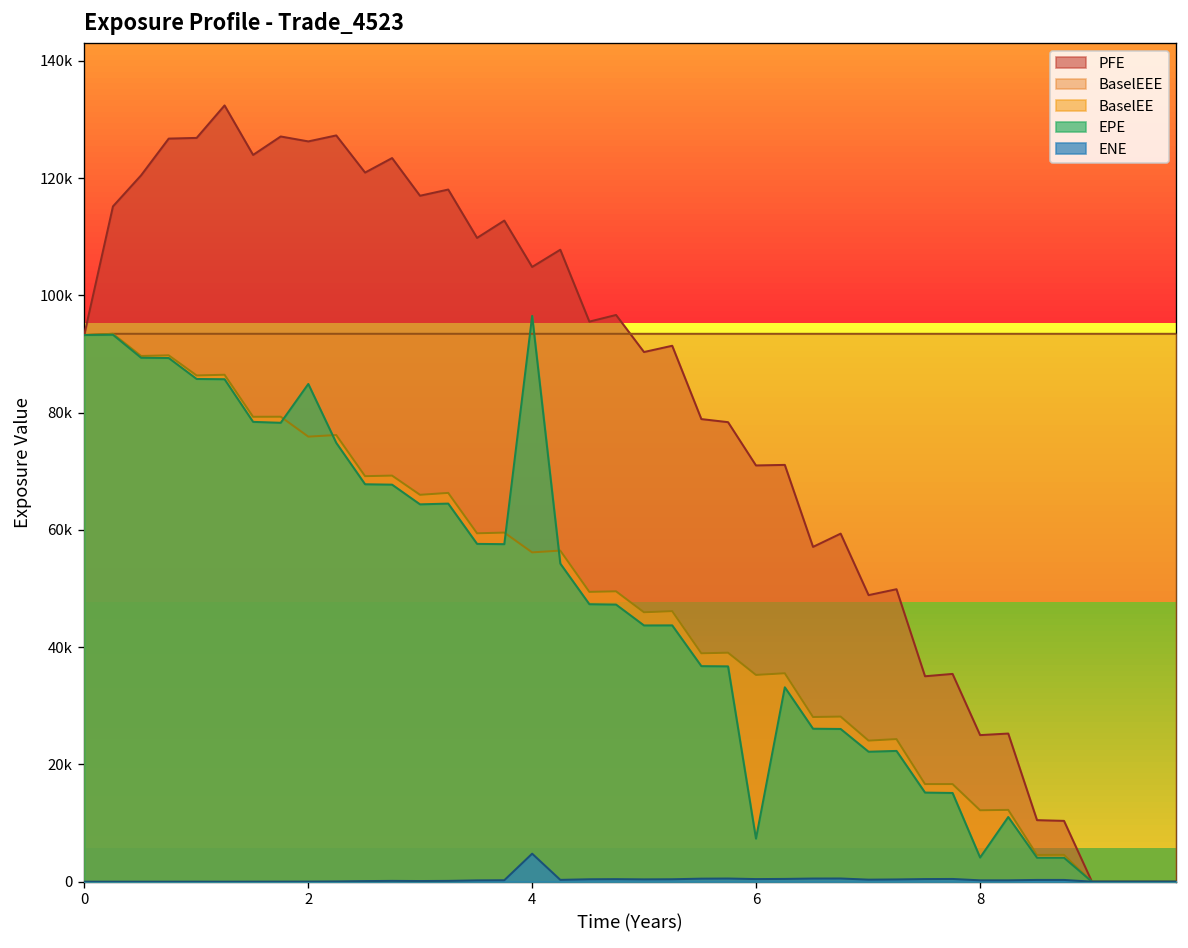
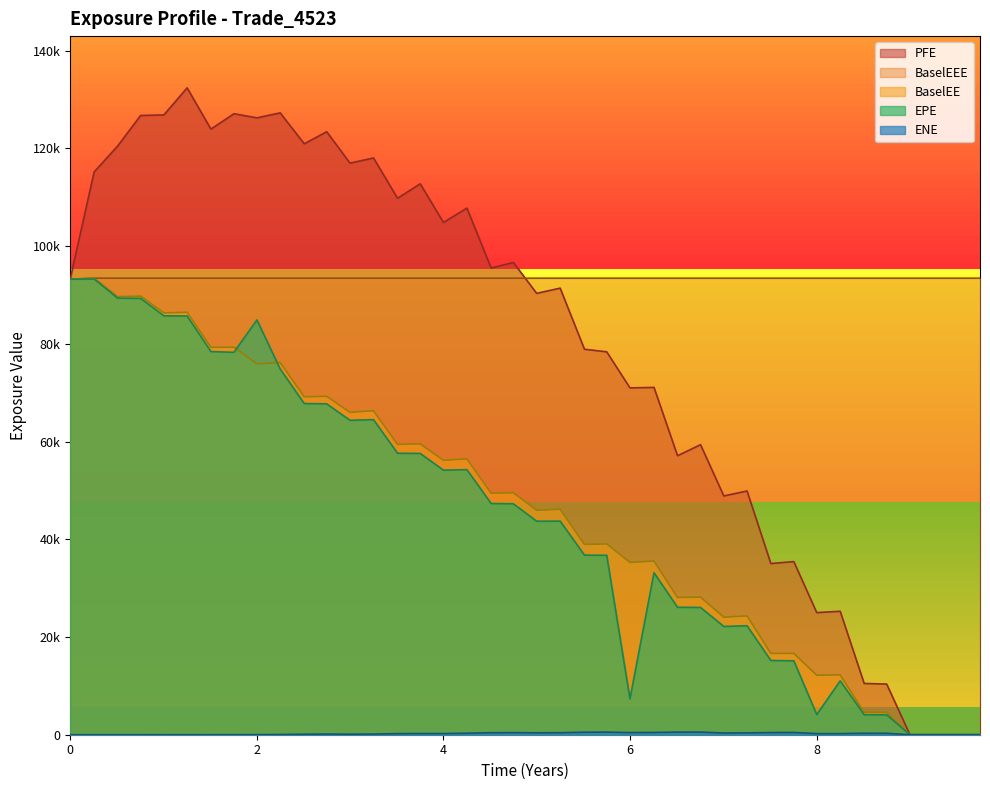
EPE, 4: 96000 -> 54000
ENE, 4: 5000 -> 0
